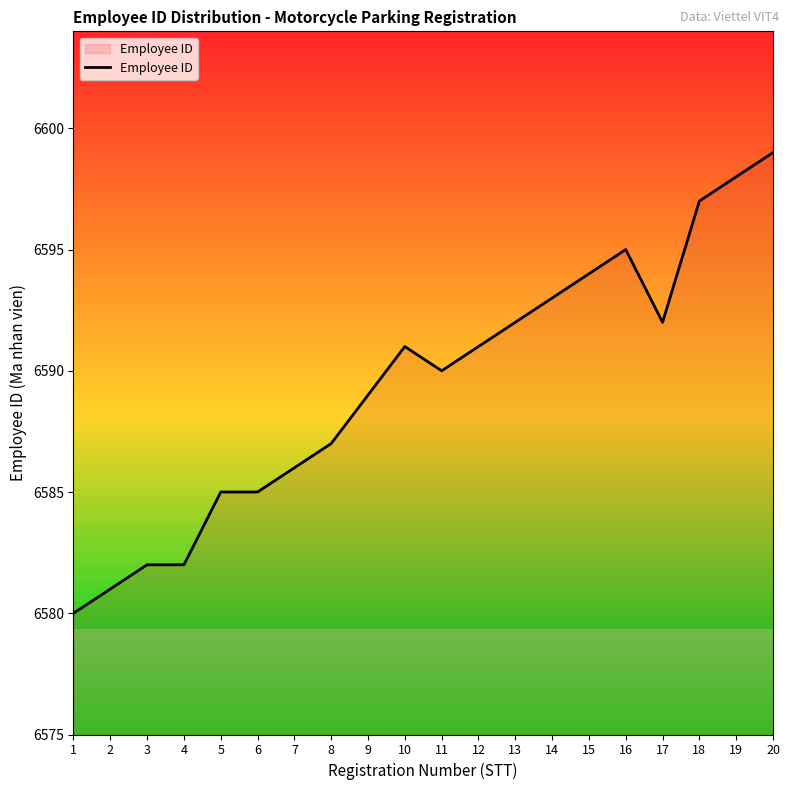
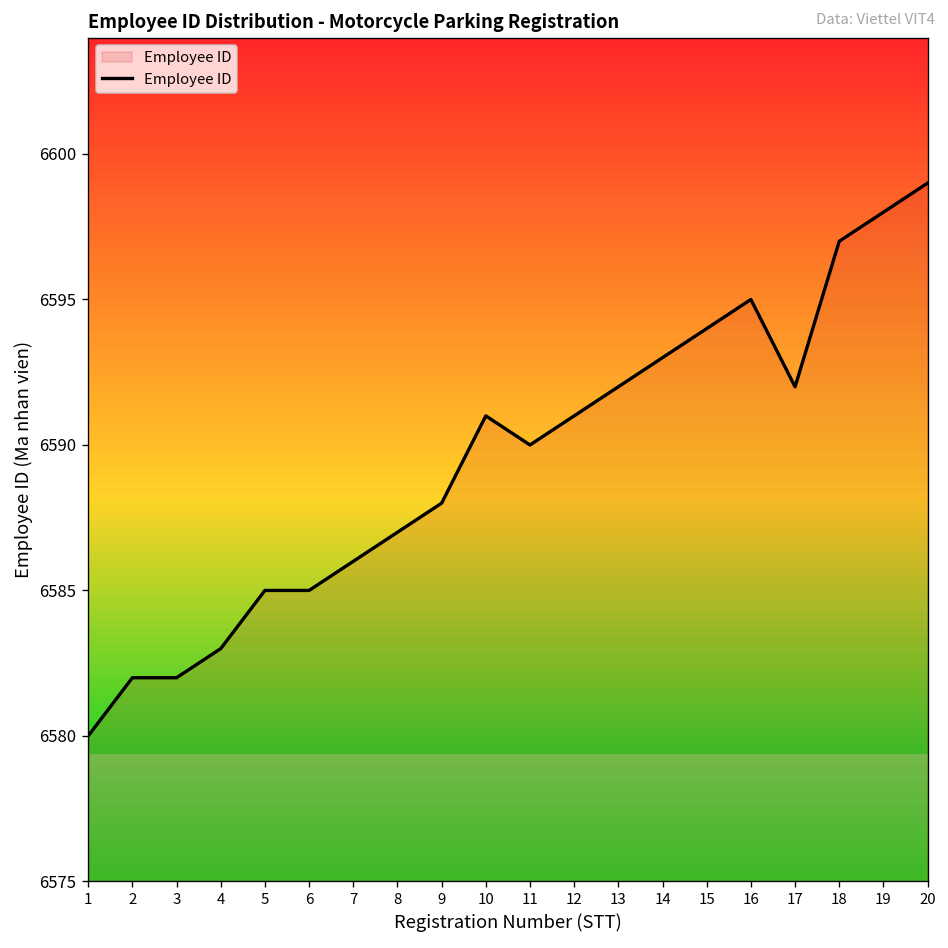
2: 6581 -> 6582
4: 6582 -> 6583
9: 6589 -> 6588
